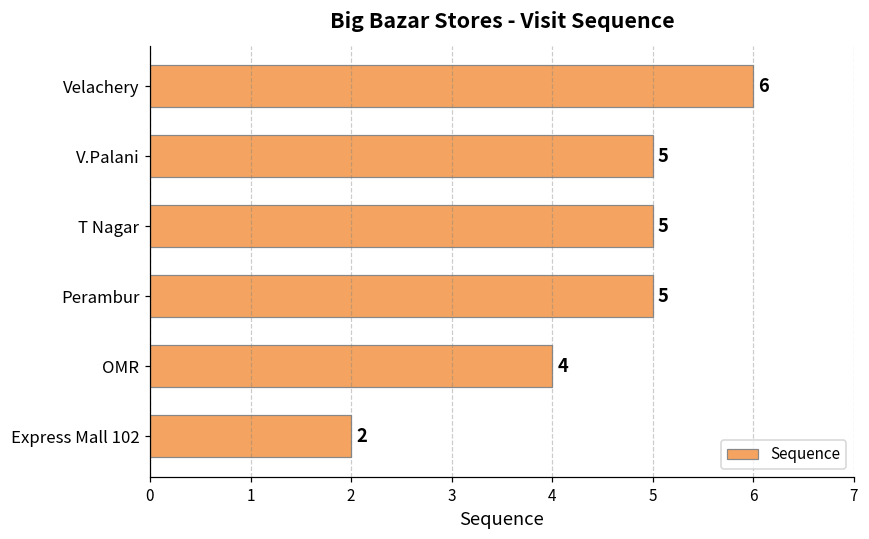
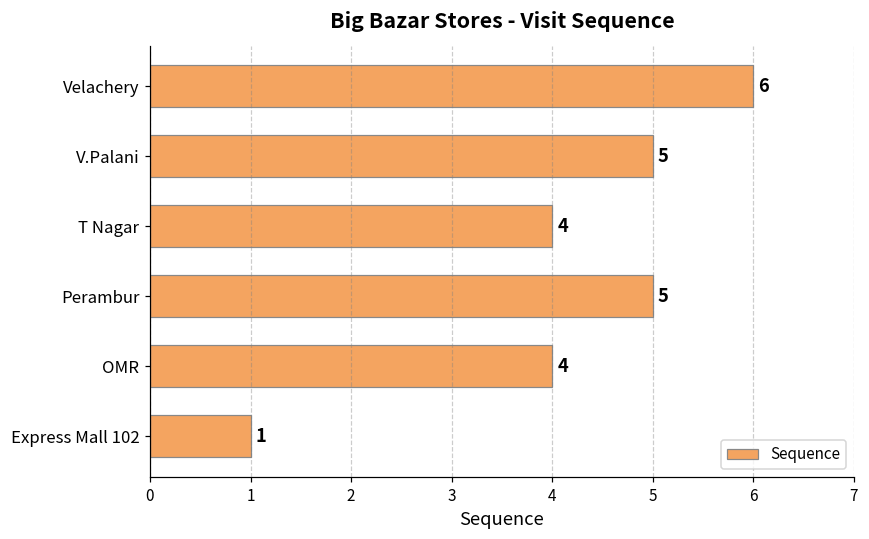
T Nagar: 5 -> 4
Express Mall 102: 2 -> 1
